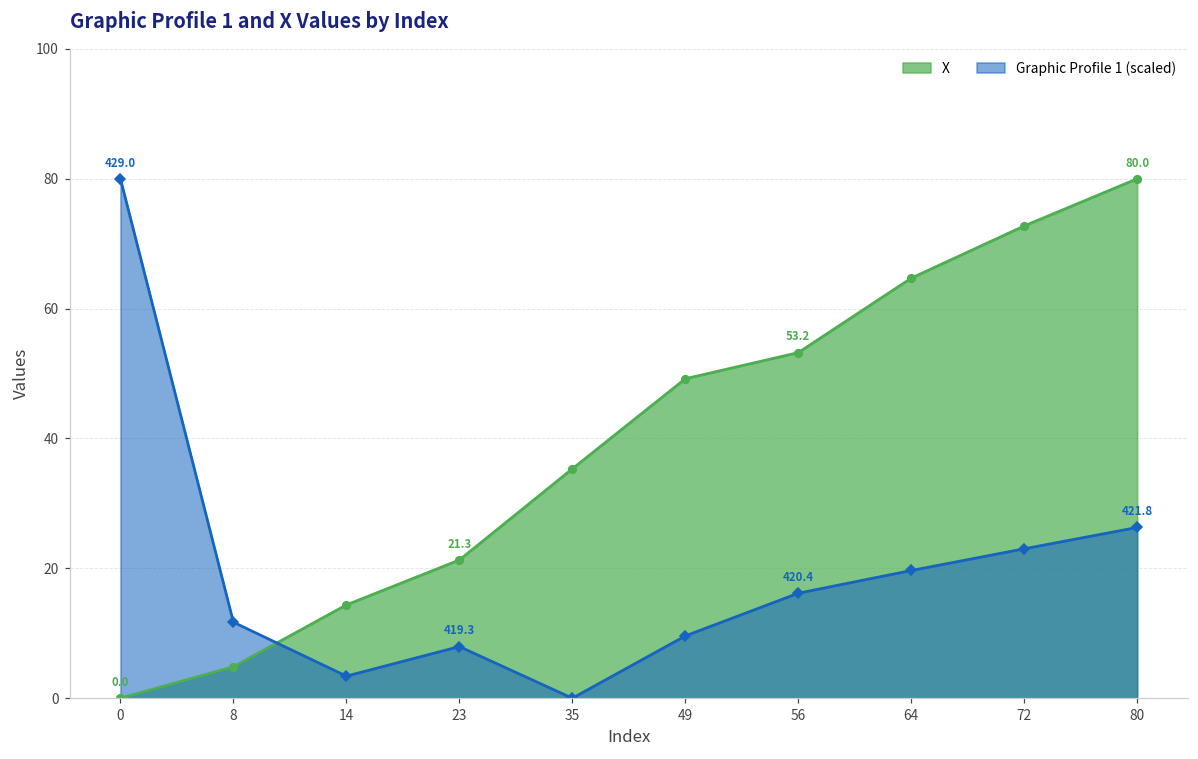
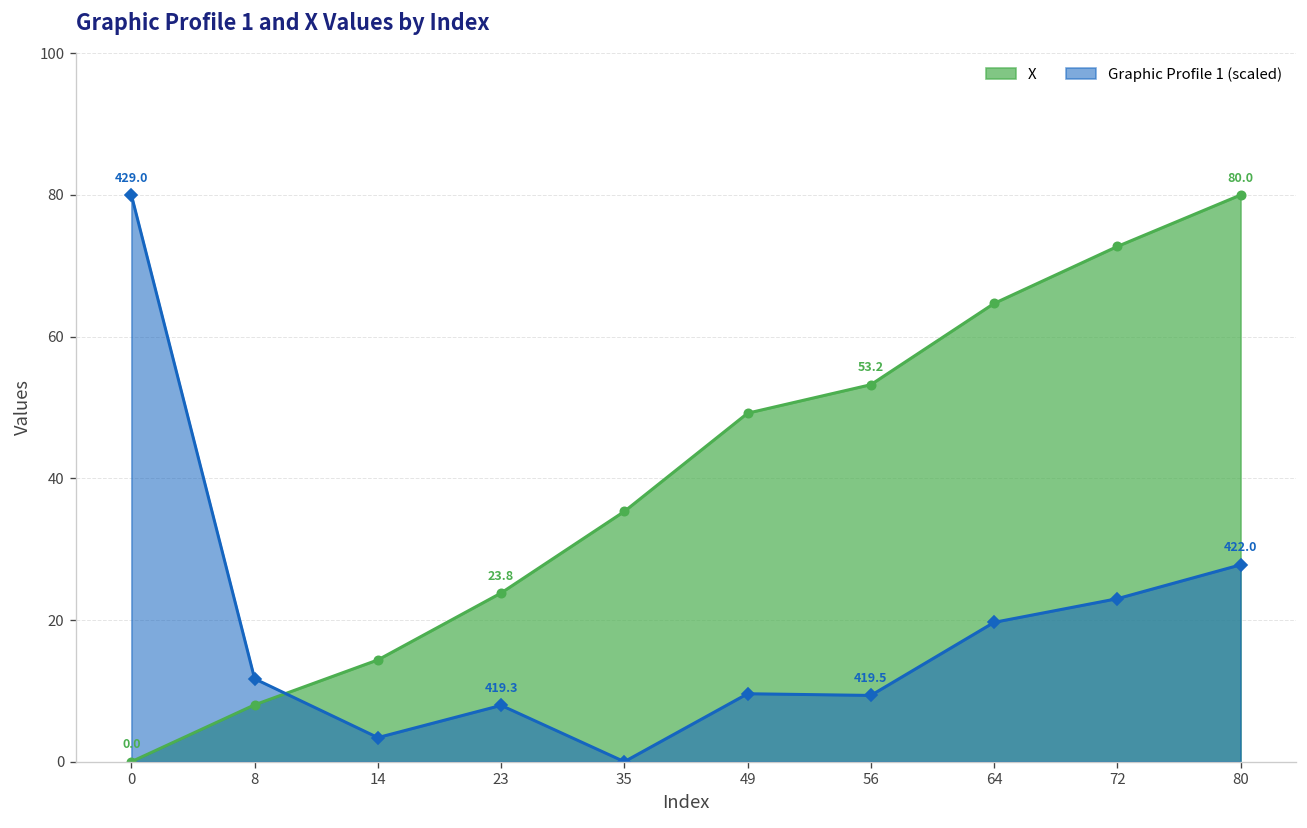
X, 8: 5 -> 8
X, 23: 21.3 -> 23.8
Graphic Profile 1 (scaled), 56: 420.4 -> 419.5
Graphic Profile 1 (scaled), 80: 421.8 -> 422.0
